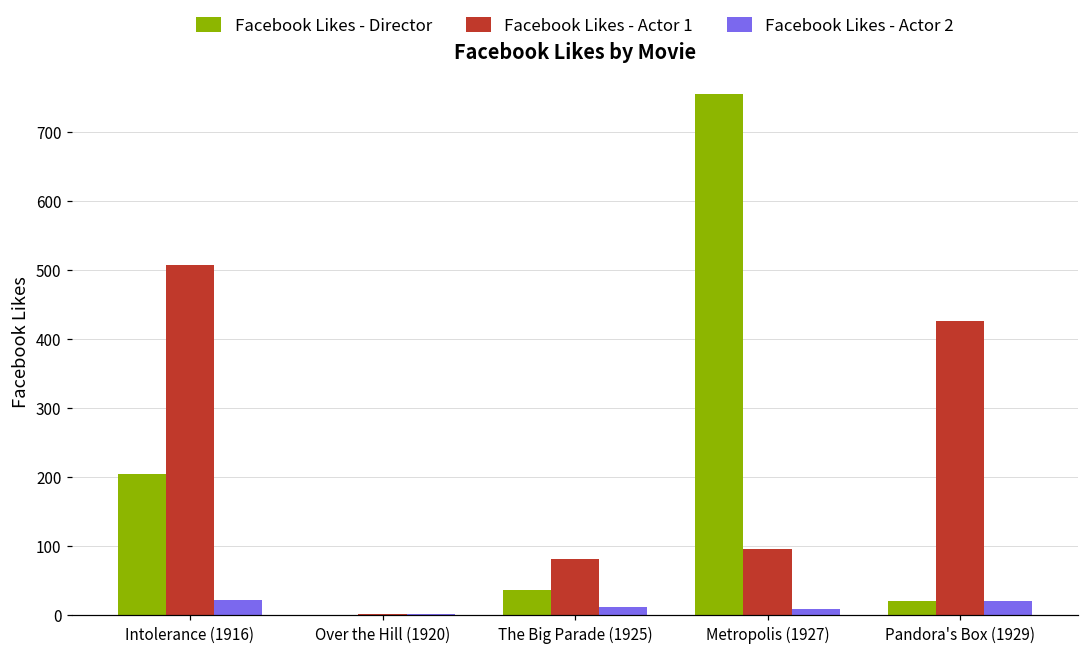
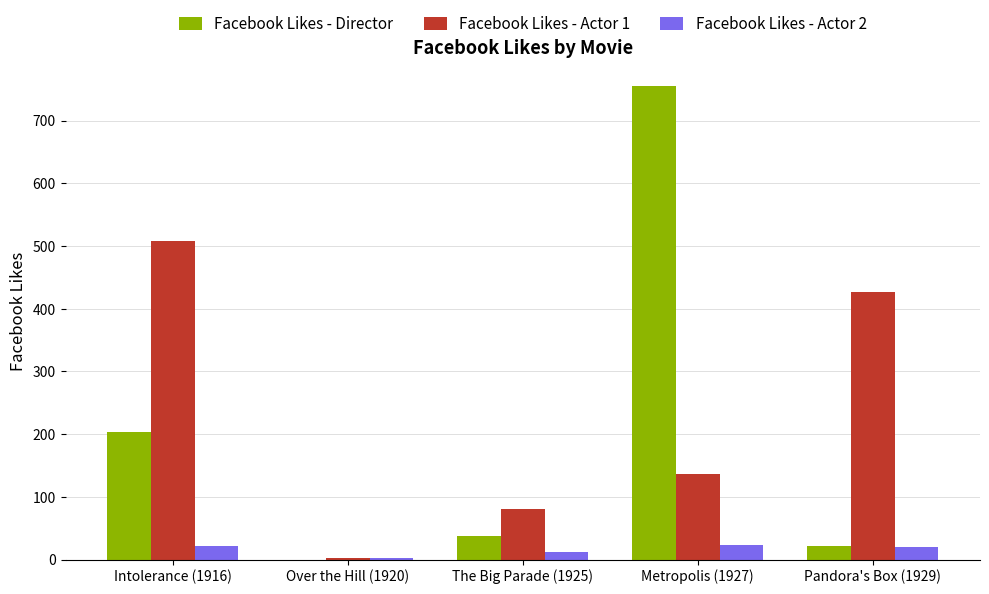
Facebook Likes - Actor 1, Metropolis (1927): 100 -> 140
Facebook Likes - Actor 2, Metropolis (1927): 10 -> 20
